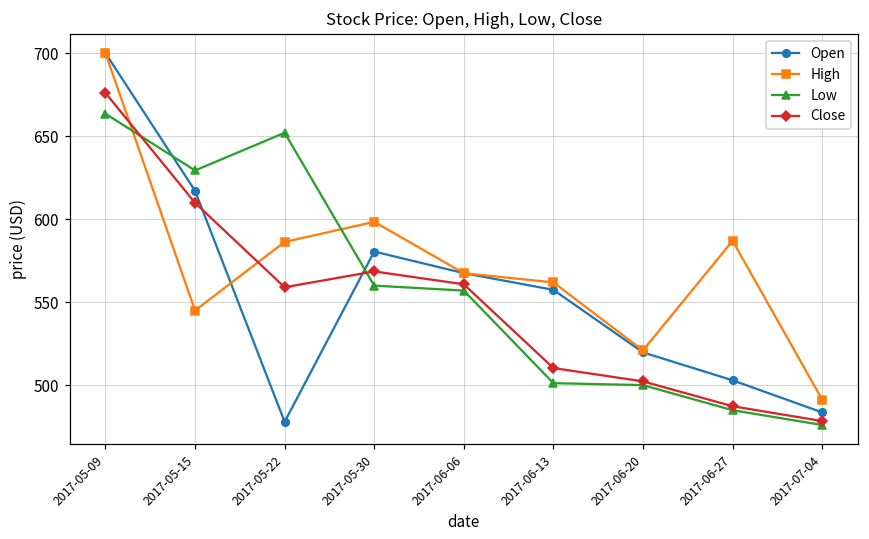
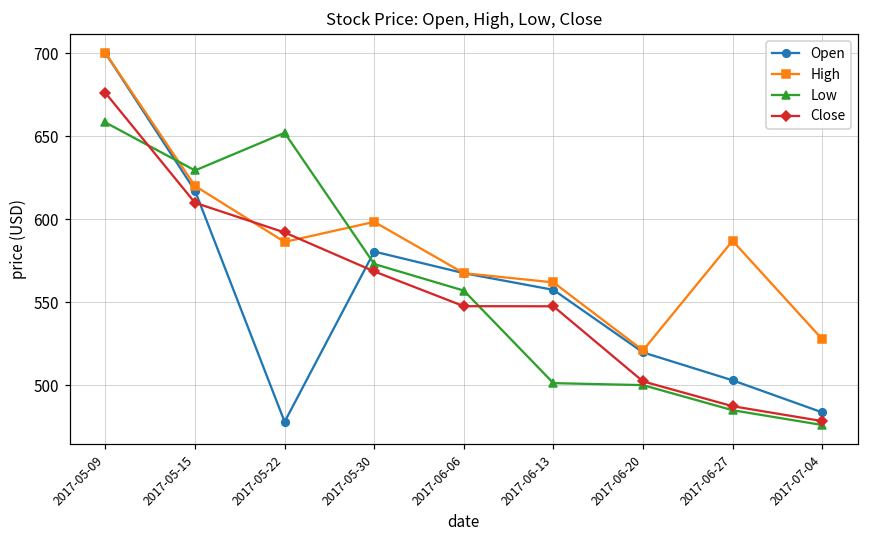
Low, 2017-05-09: 663 -> 658
High, 2017-05-15: 545 -> 620
Close, 2017-05-22: 559 -> 592
Low, 2017-05-30: 560 -> 573
Close, 2017-06-06: 561 -> 548
Close, 2017-06-13: 510 -> 548
High, 2017-07-04: 491 -> 528
